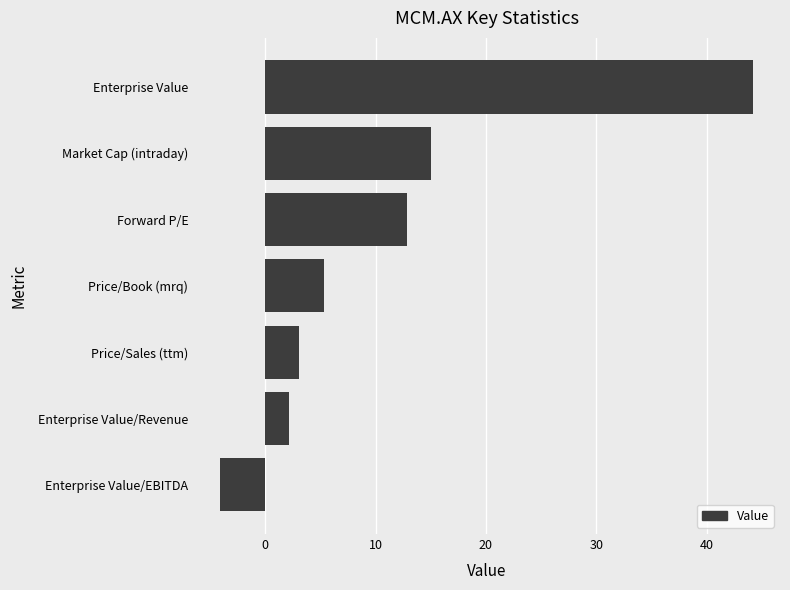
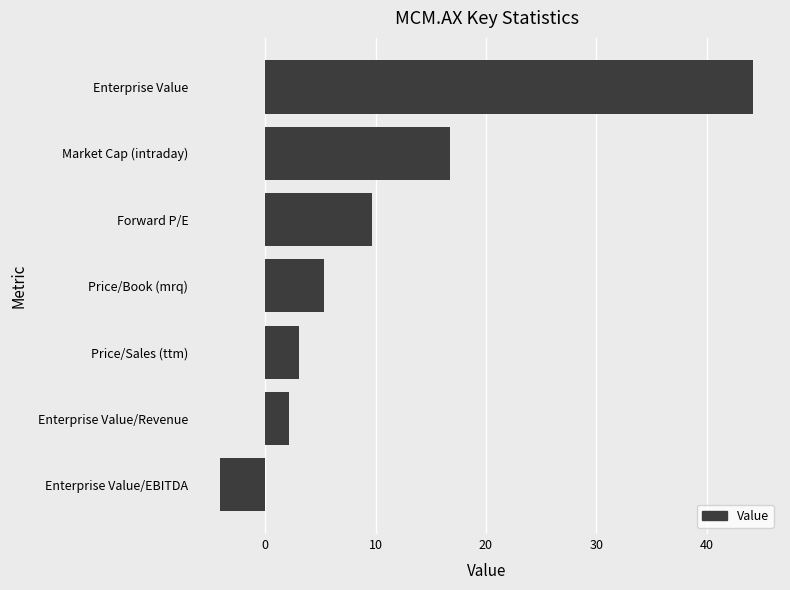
Market Cap (intraday): 15.0 -> 16.7
Forward P/E: 12.8 -> 9.7
